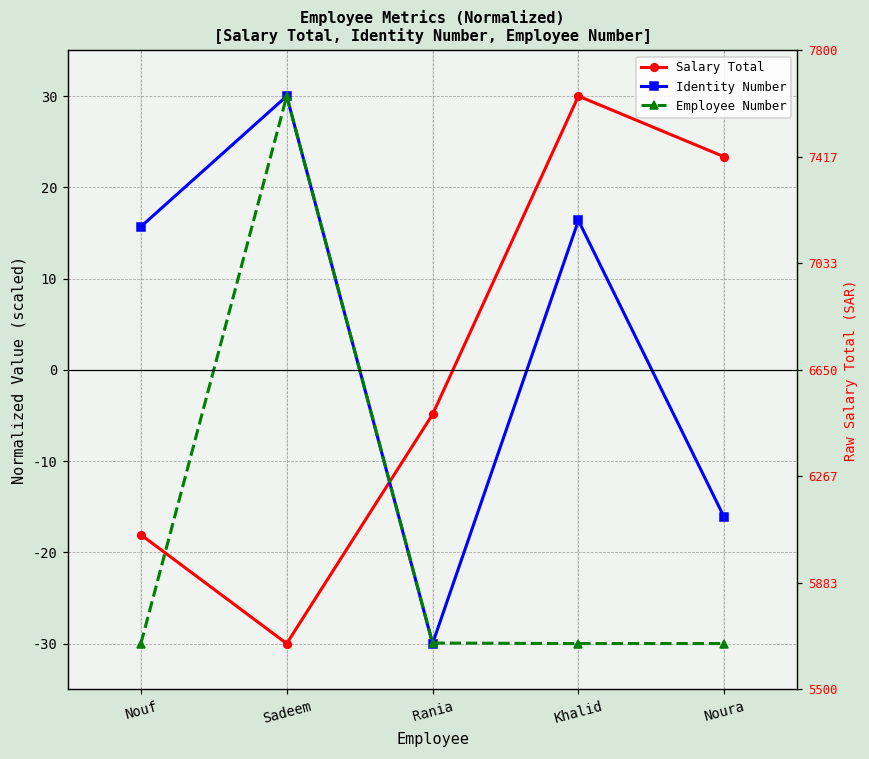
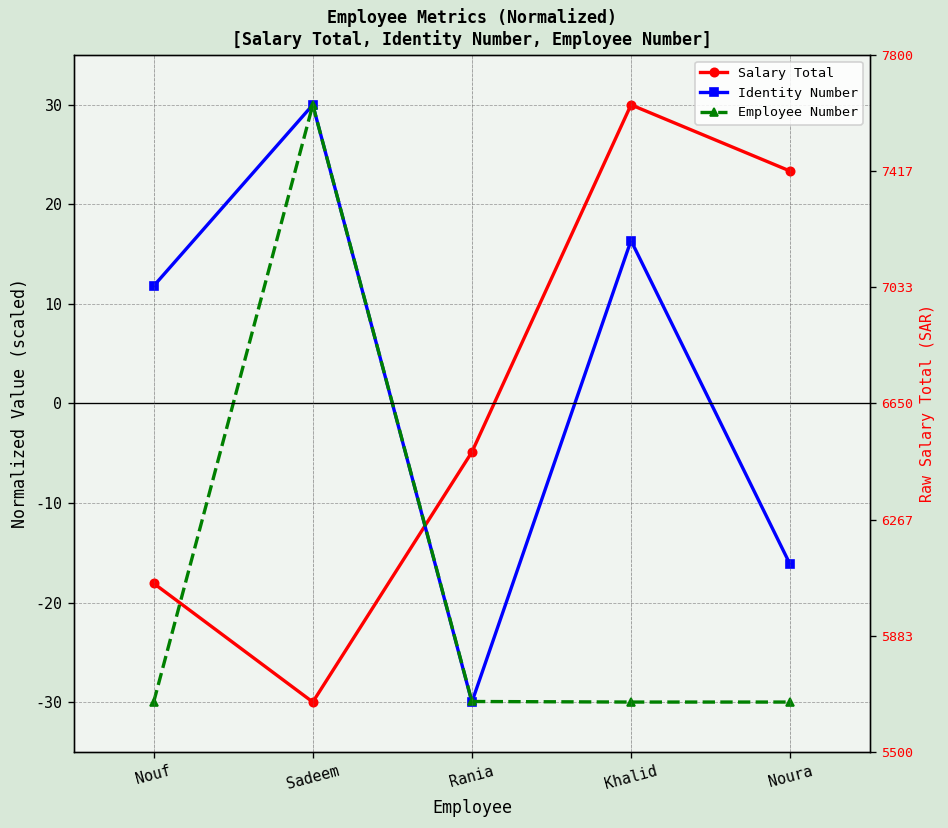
Identity Number, Nouf: 16 -> 12
